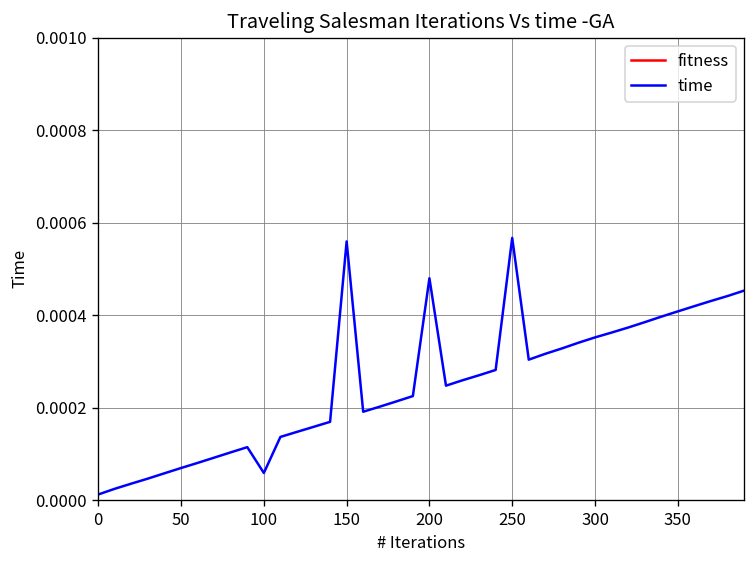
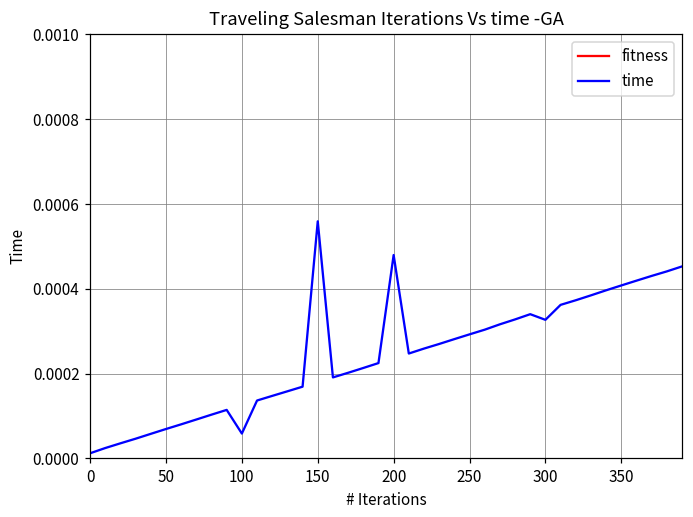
time, 250: 0.00057 -> 0.00029
time, 300: 0.00035 -> 0.00033
